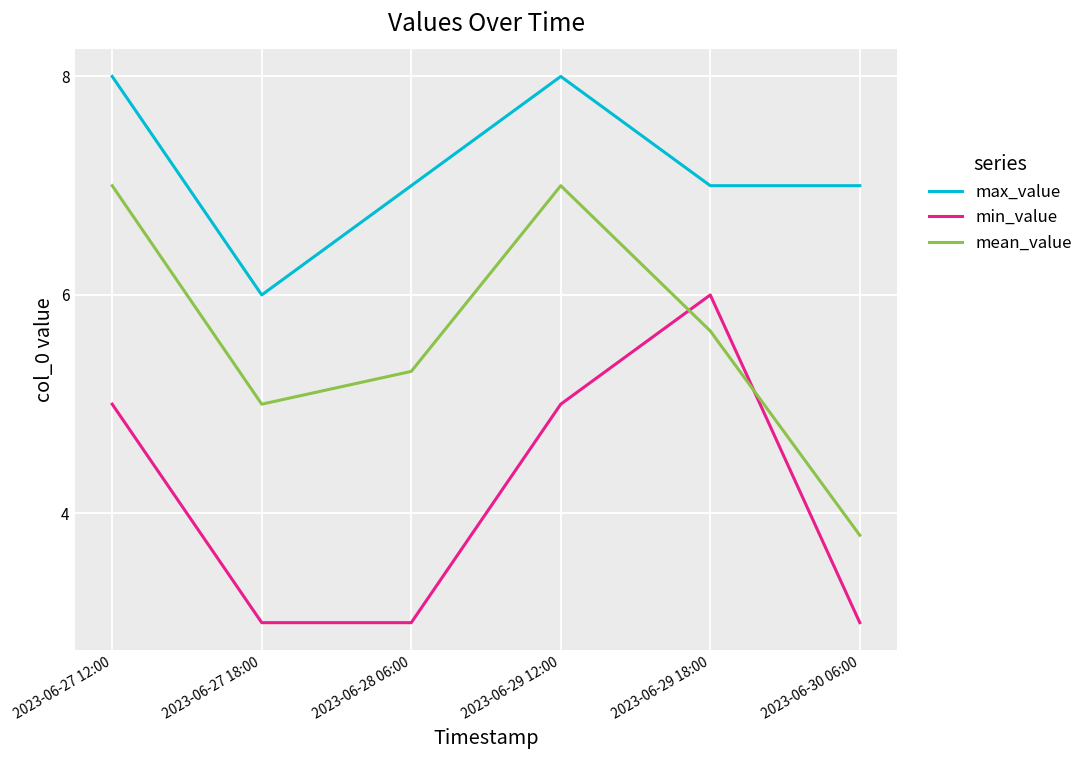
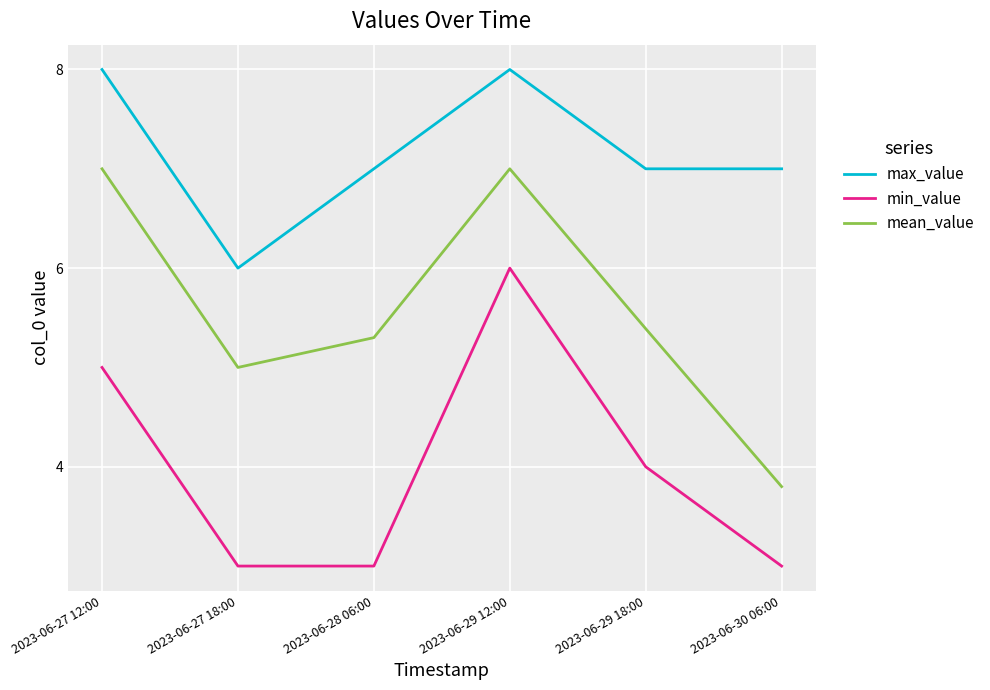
min_value, 2023-06-29 12:00: 5 -> 6
min_value, 2023-06-29 18:00: 6 -> 4
mean_value, 2023-06-29 18:00: 5.7 -> 5.4
